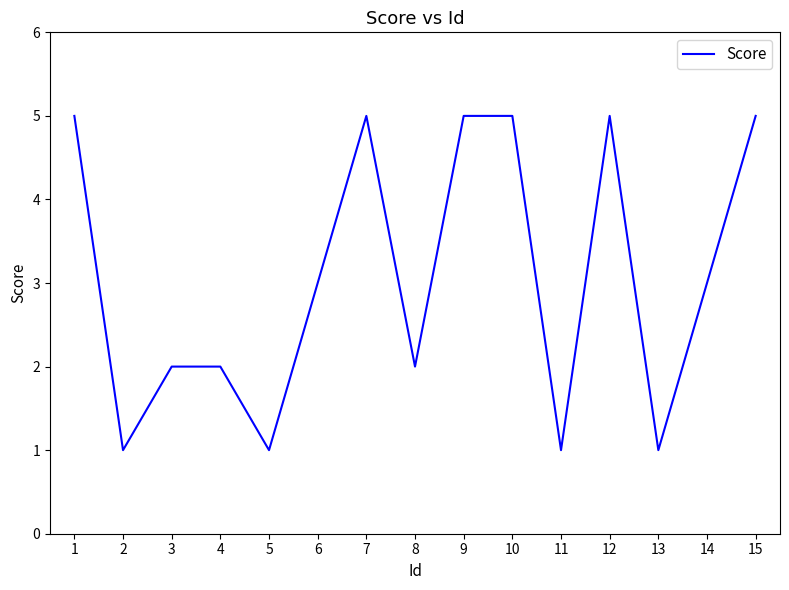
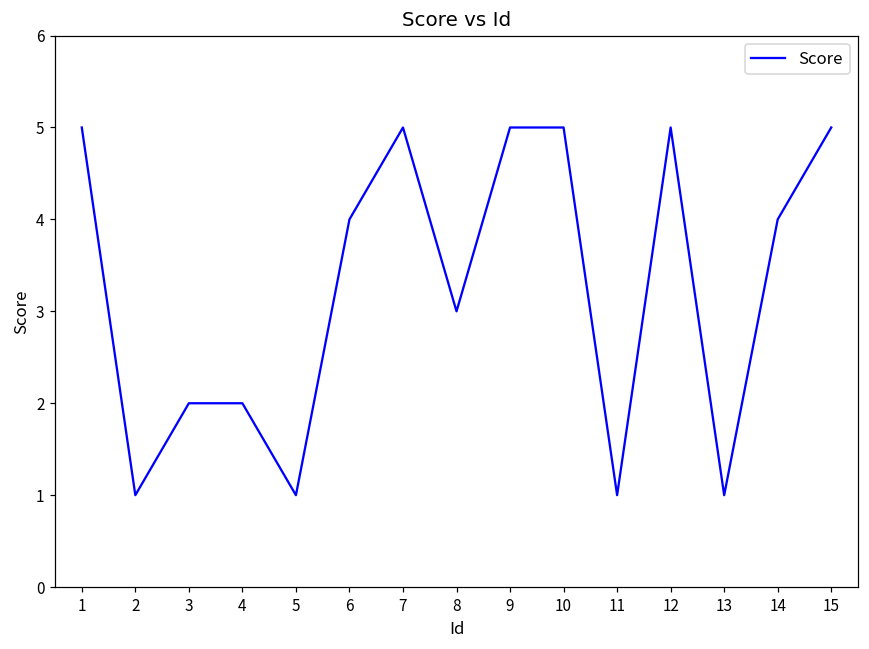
6: 3 -> 4
8: 2 -> 3
14: 3 -> 4
